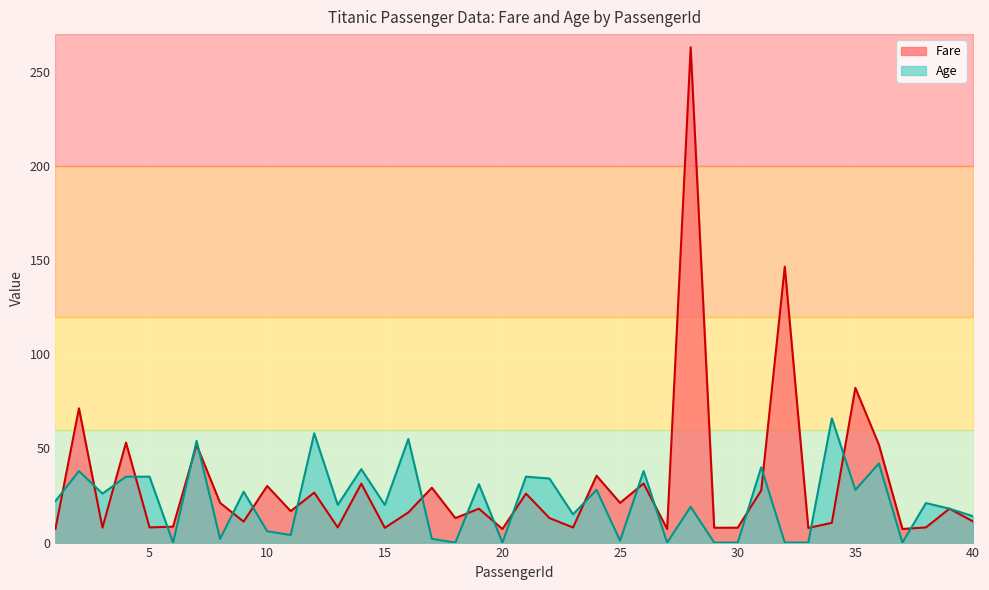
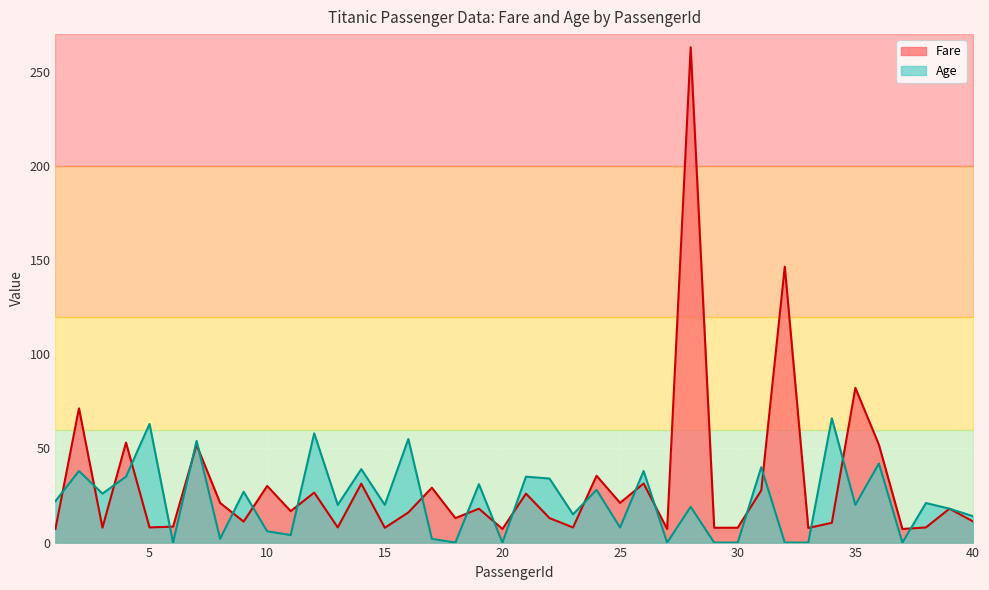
Age, 5: 35 -> 63
Age, 25: 1 -> 8
Age, 35: 28 -> 20
